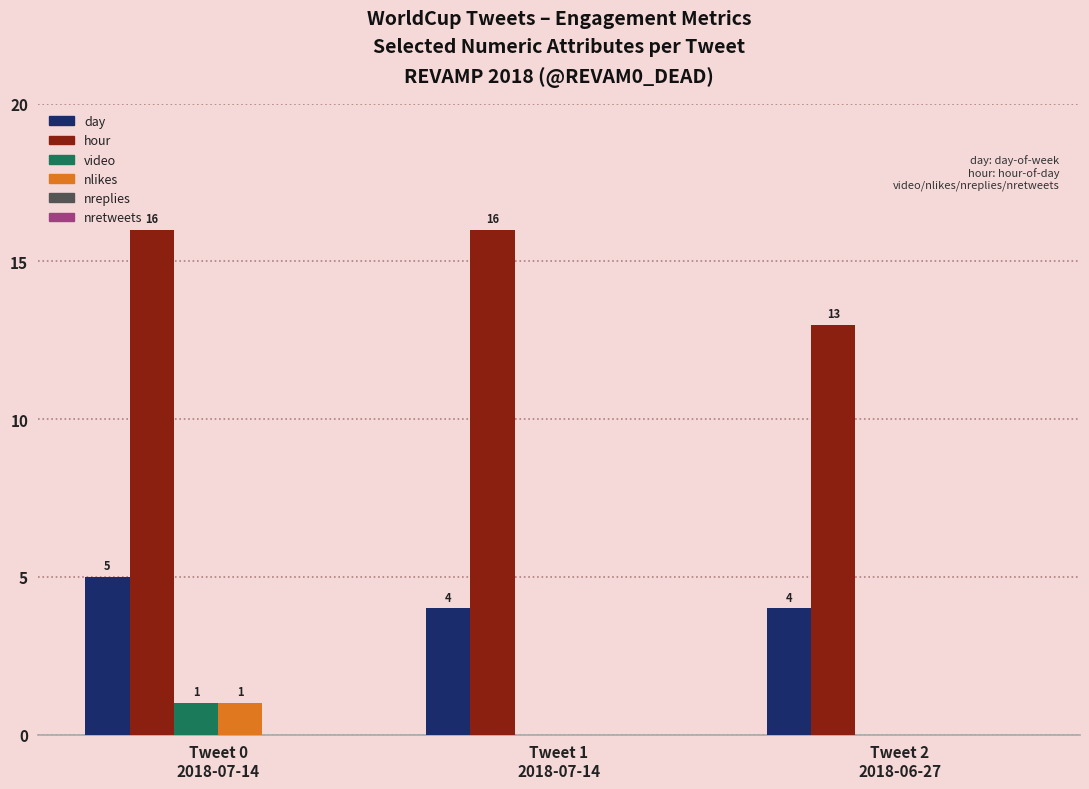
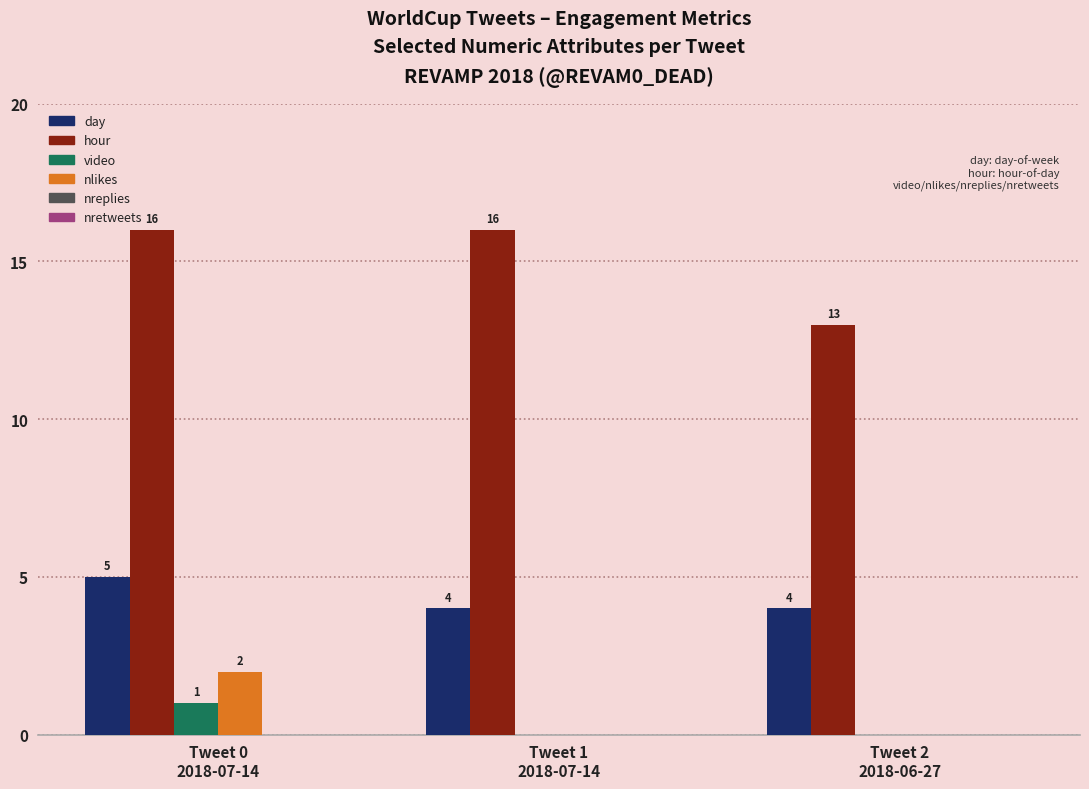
nlikes, Tweet 0 2018-07-14: 1 -> 2
